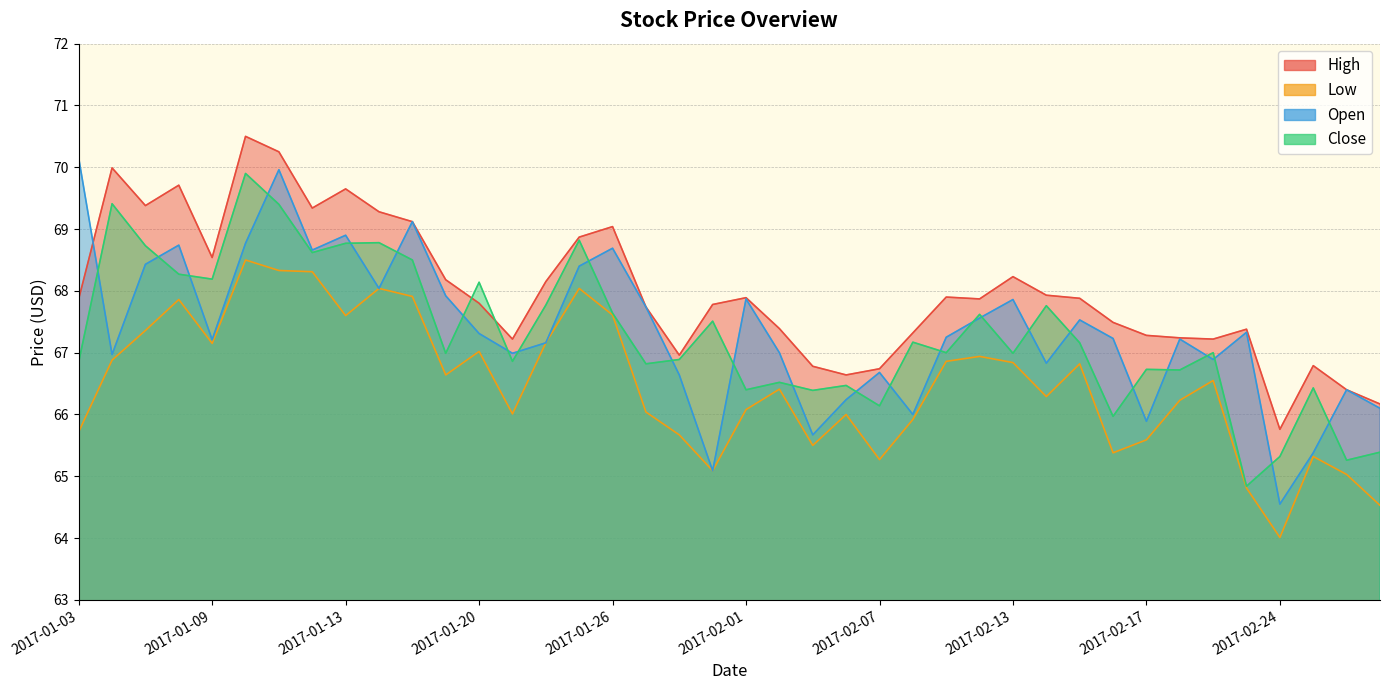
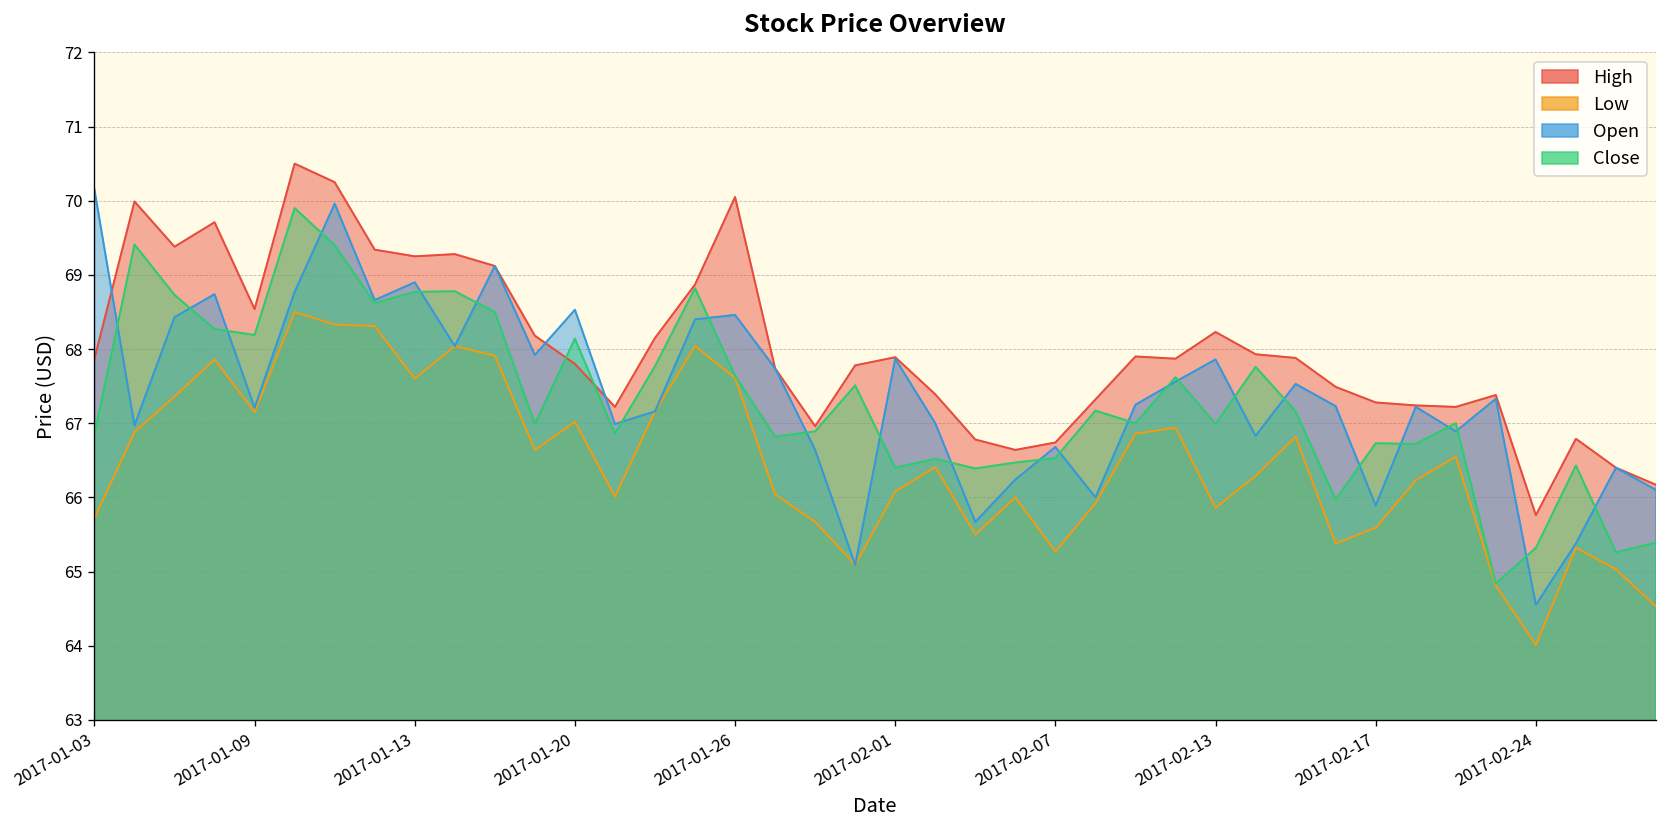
High, 2017-01-13: 69.7 -> 69.3
Open, 2017-01-20: 67.3 -> 68.5
High, 2017-01-26: 69.0 -> 70.1
Open, 2017-01-26: 68.7 -> 68.5
Close, 2017-02-07: 66.1 -> 66.5
Low, 2017-02-13: 66.8 -> 65.9
